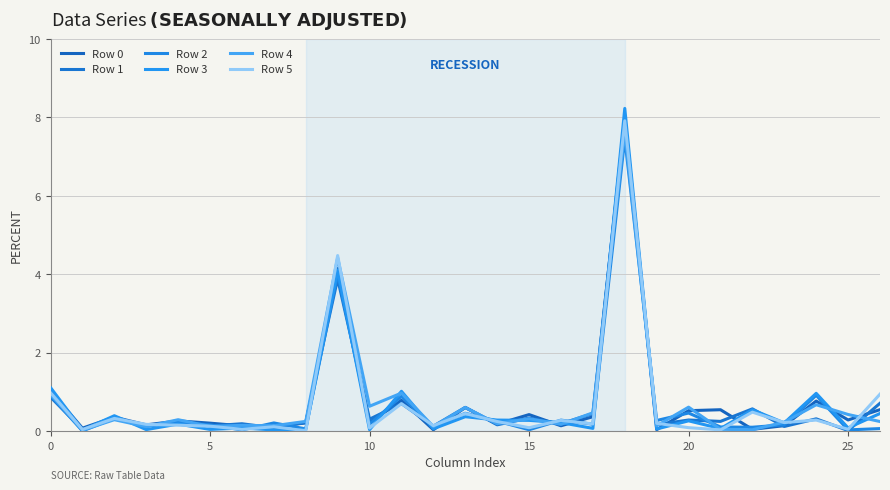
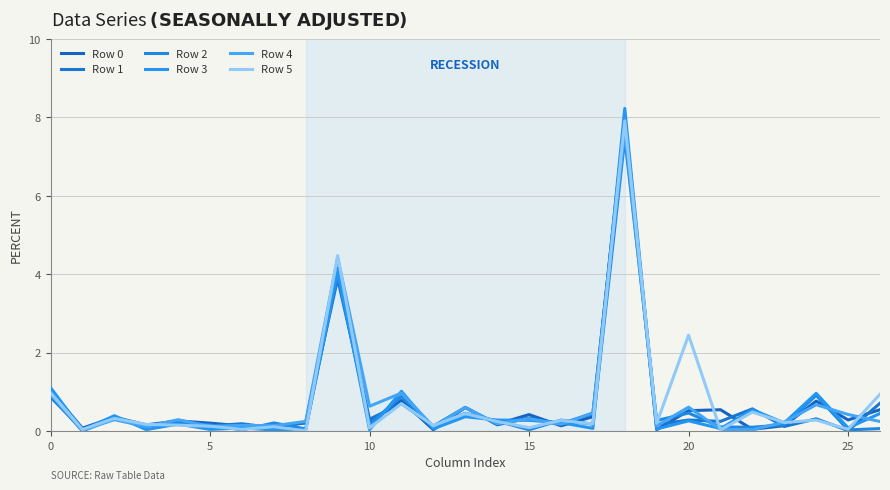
Row 5, 20: 0.1 -> 2.4
